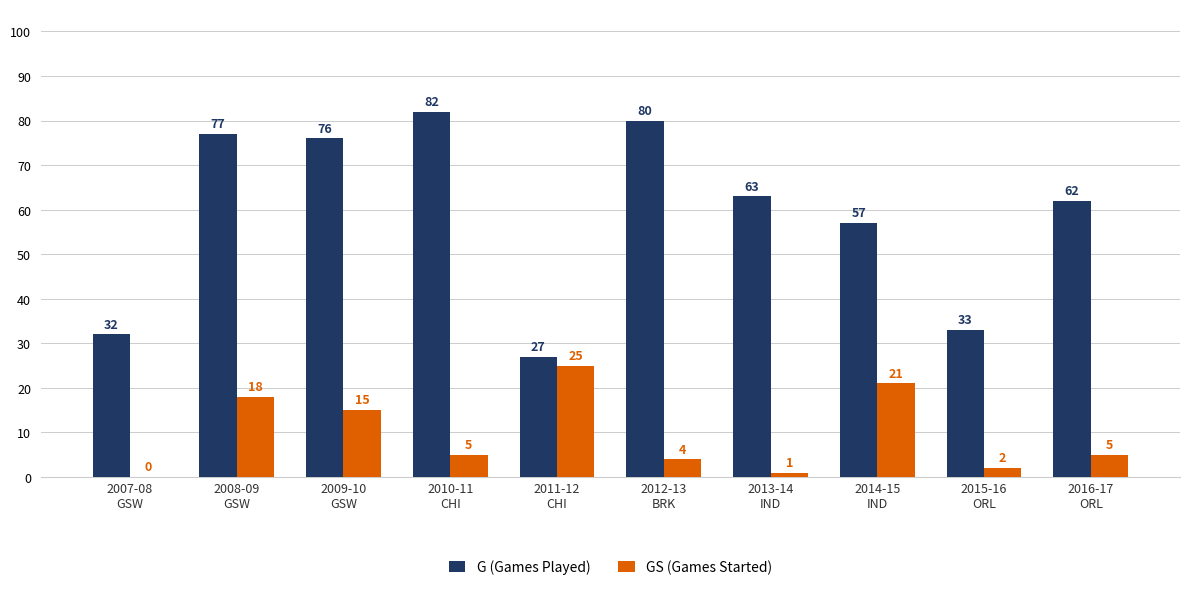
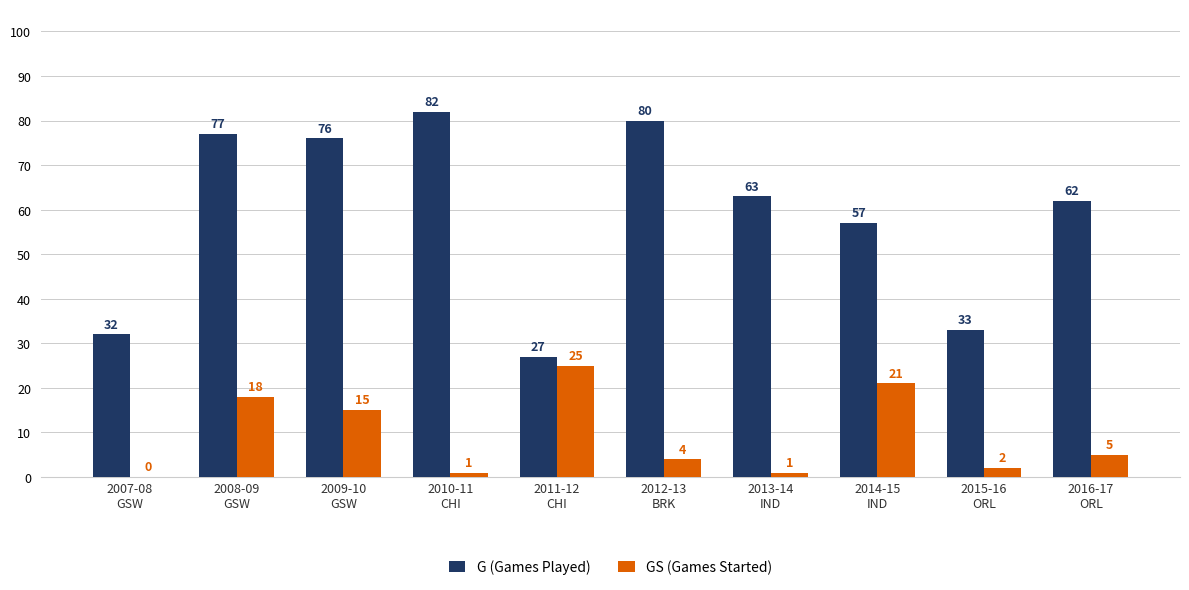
GS (Games Started), 2010-11 CHI: 5 -> 1
